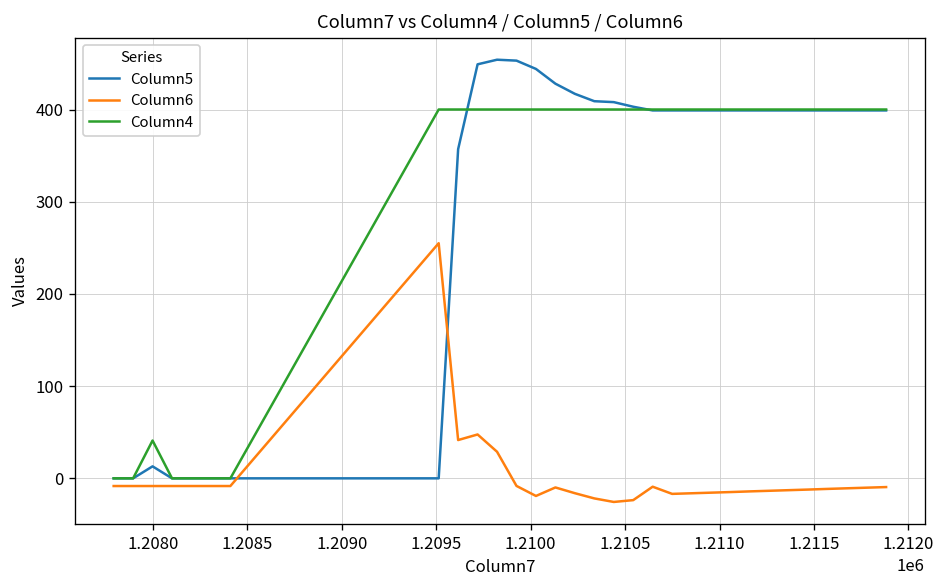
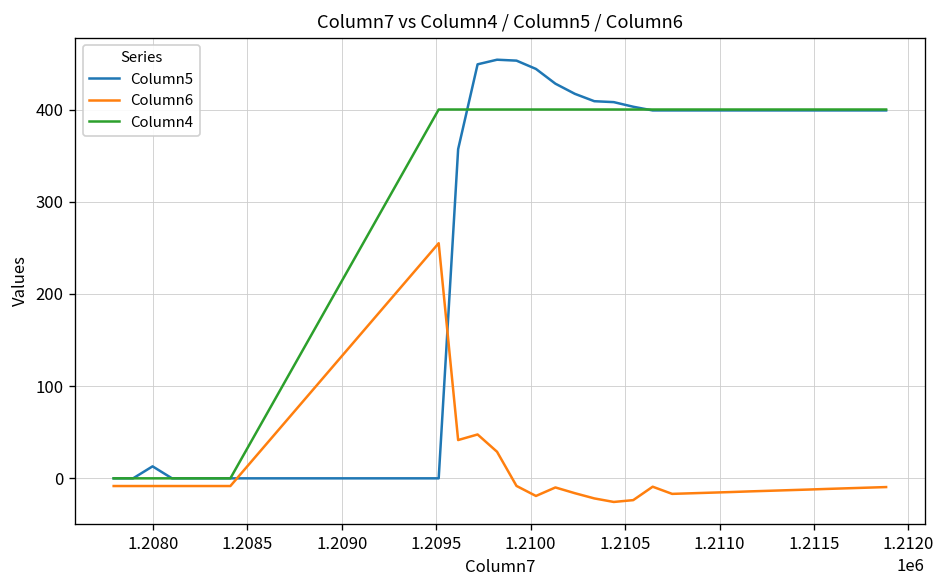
Column4, 1.2080: 40 -> 0
